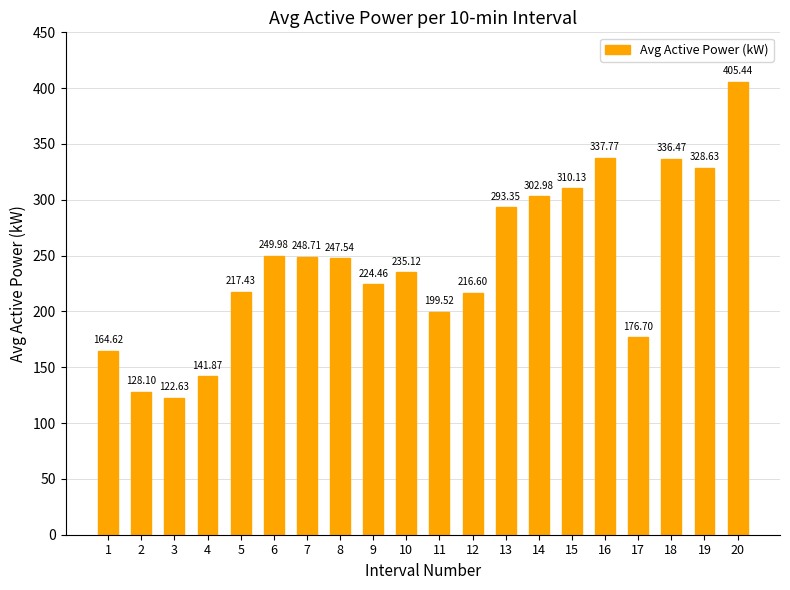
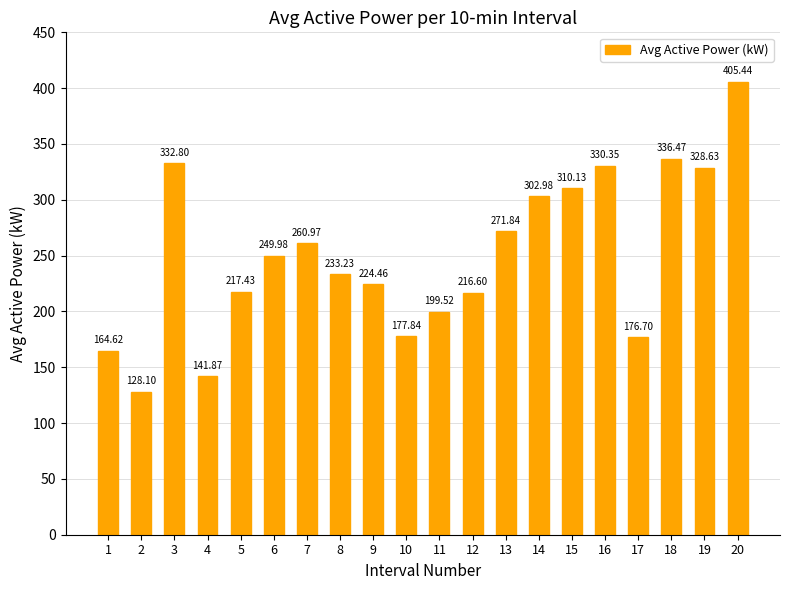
3: 122.63 -> 332.80
7: 248.71 -> 260.97
8: 247.54 -> 233.23
10: 235.12 -> 177.84
13: 293.35 -> 271.84
16: 337.77 -> 330.35
